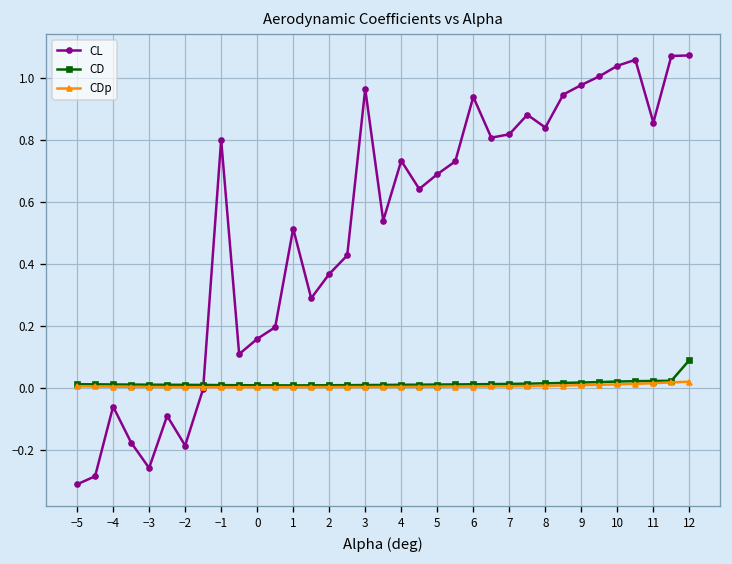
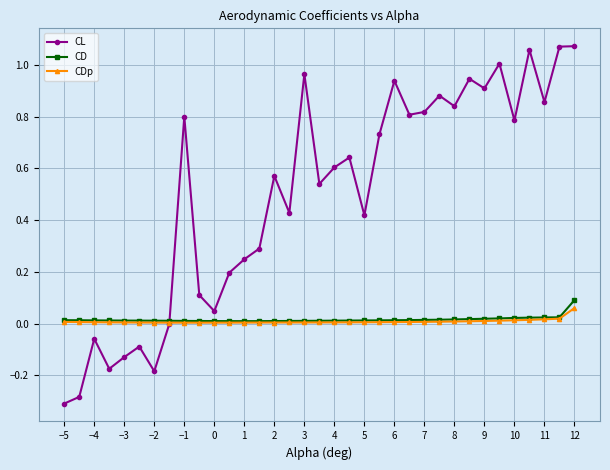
CL, −3: -0.26 -> -0.13
CL, 0: 0.16 -> 0.05
CL, 1: 0.51 -> 0.25
CL, 2: 0.37 -> 0.57
CL, 4: 0.73 -> 0.60
CL, 5: 0.69 -> 0.42
CL, 9: 0.98 -> 0.91
CL, 10: 1.04 -> 0.79
CDp, 12: 0.02 -> 0.06
